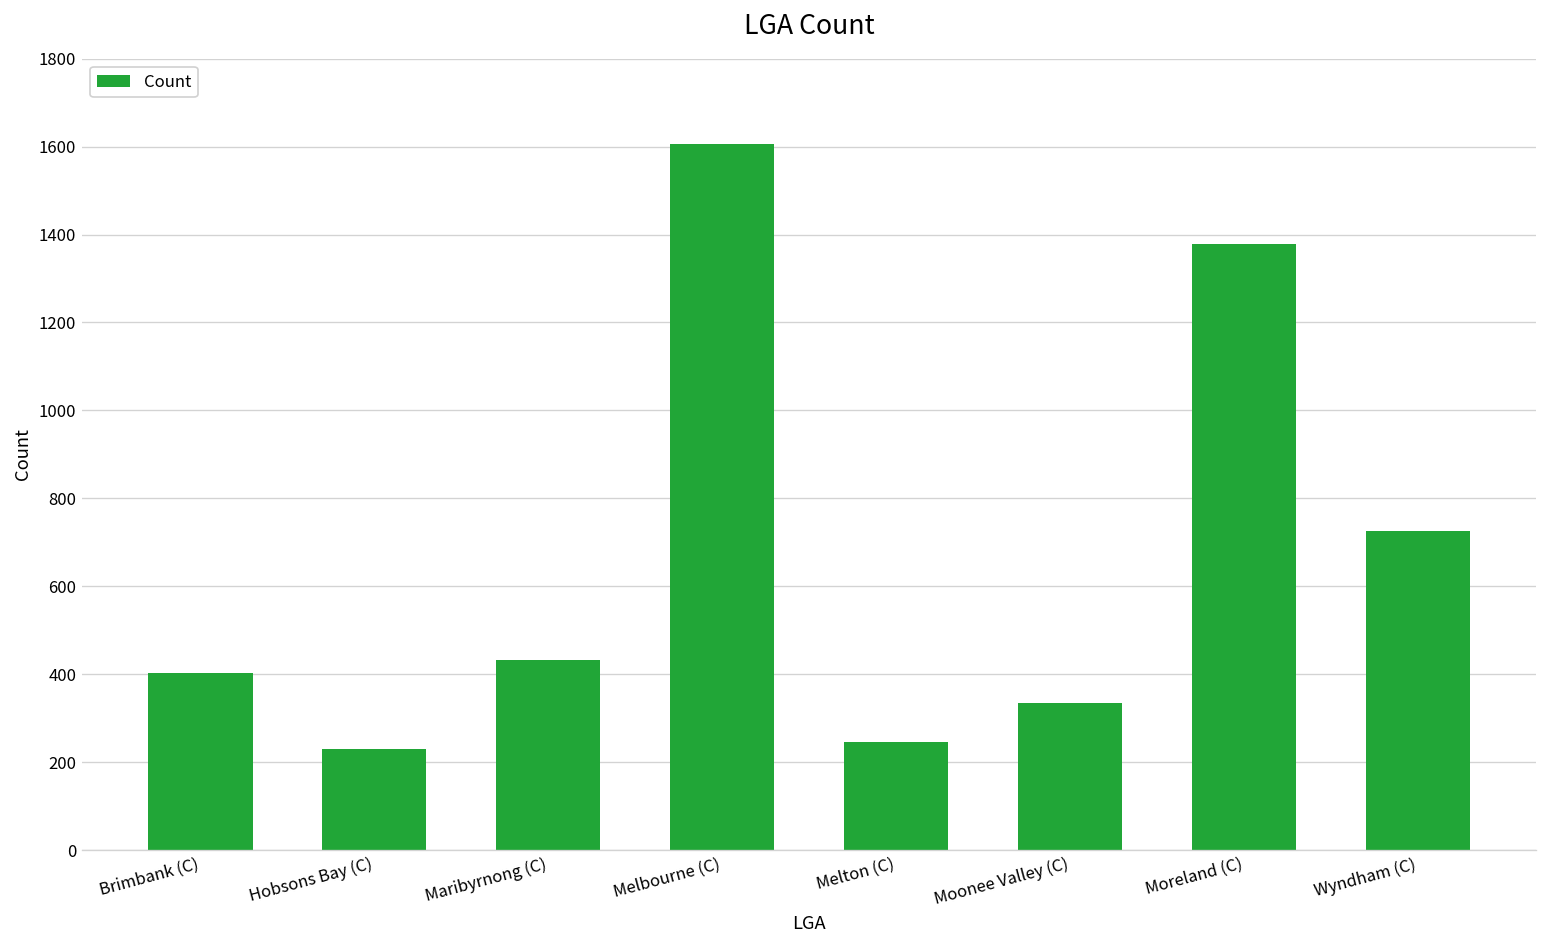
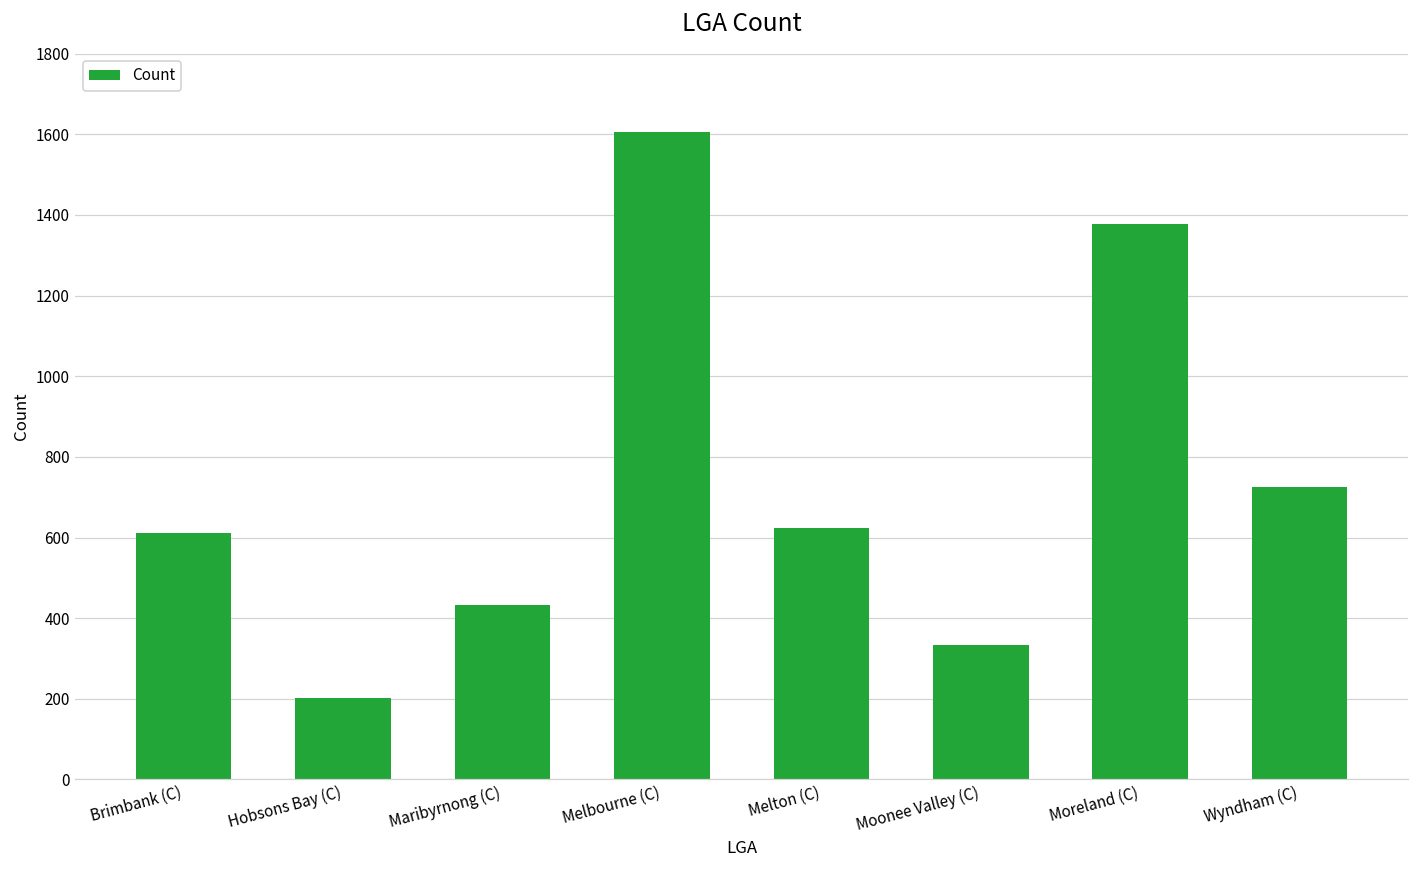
Brimbank (C): 400 -> 610
Hobsons Bay (C): 230 -> 200
Melton (C): 250 -> 620
